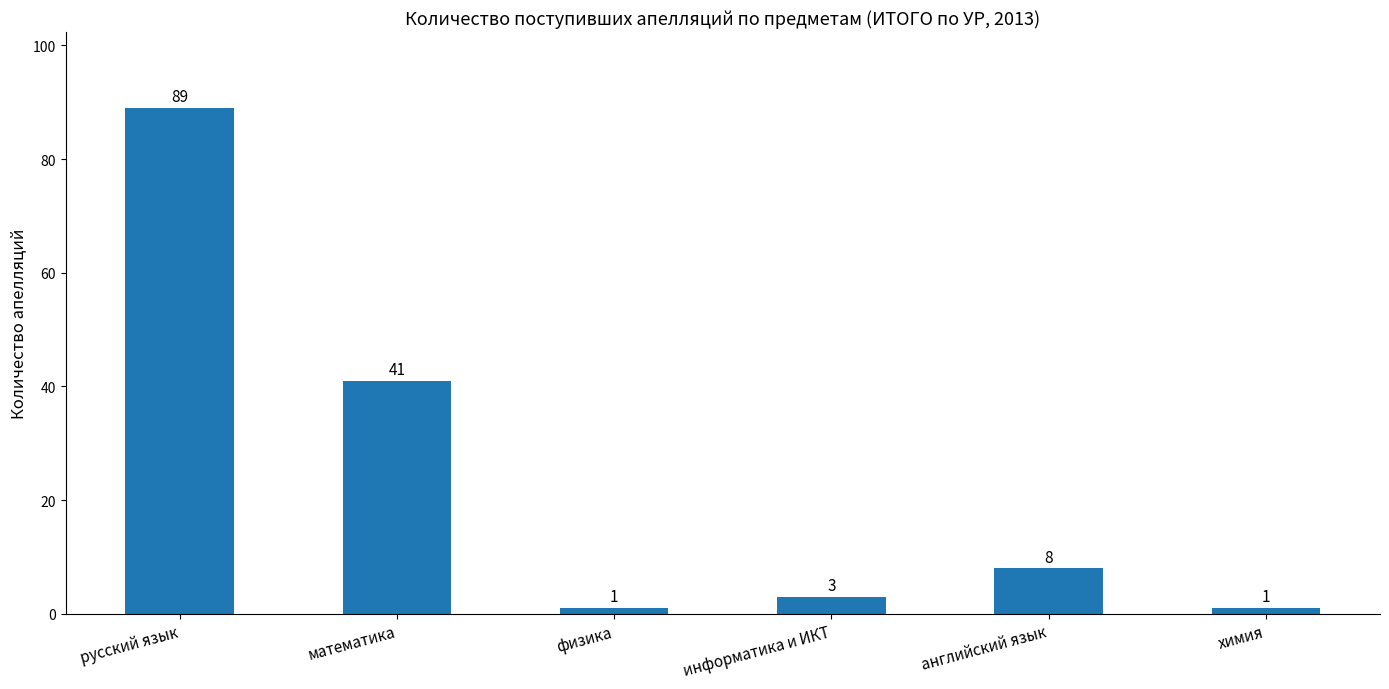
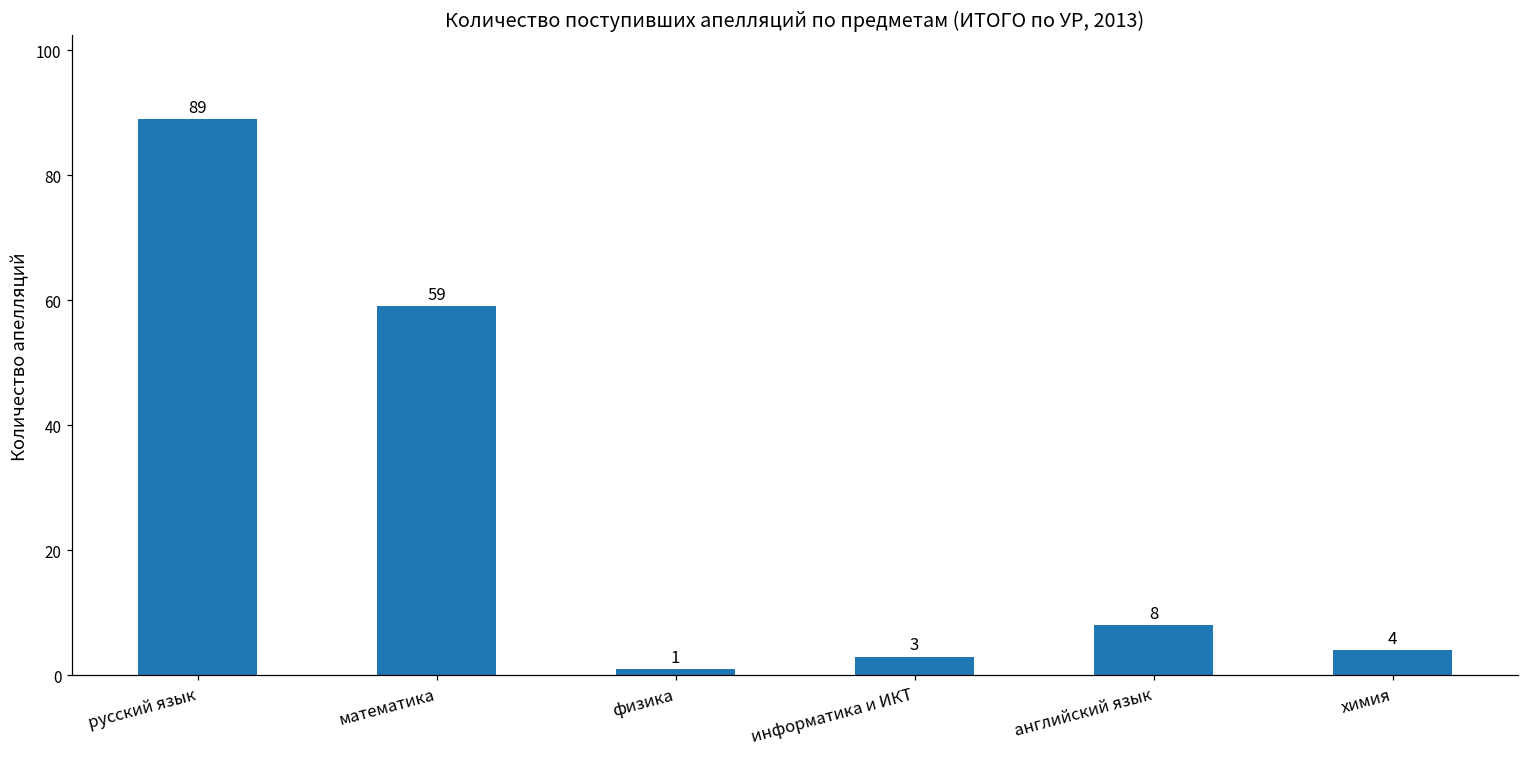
математика: 41 -> 59
химия: 1 -> 4
